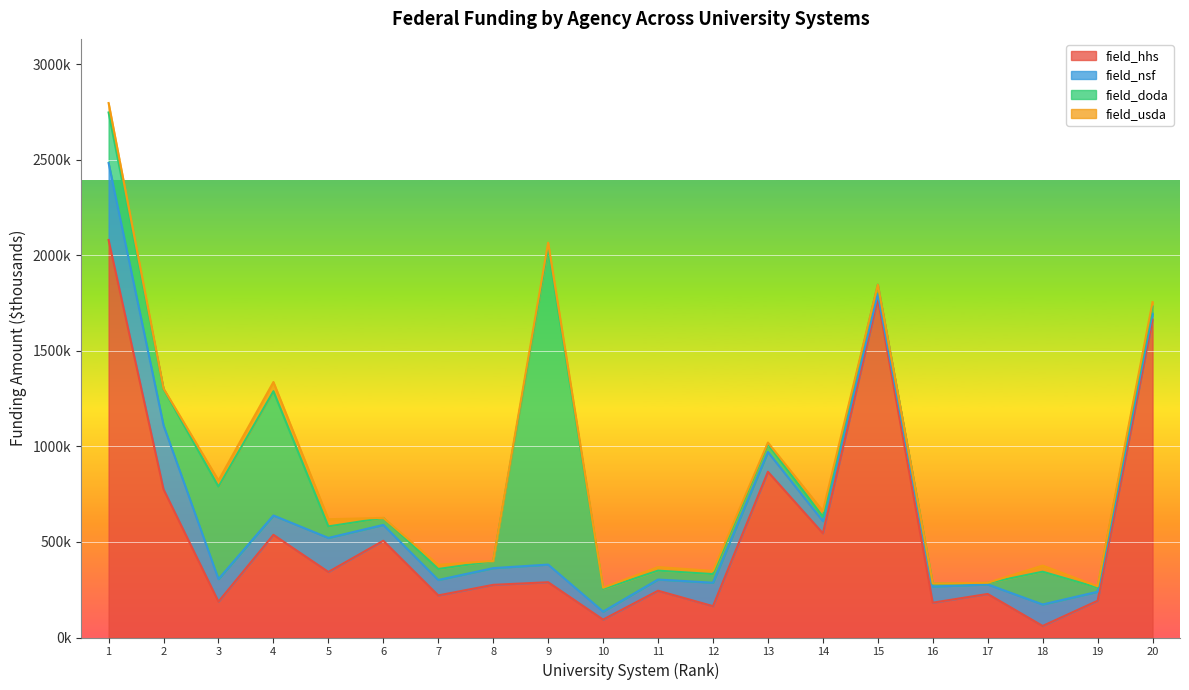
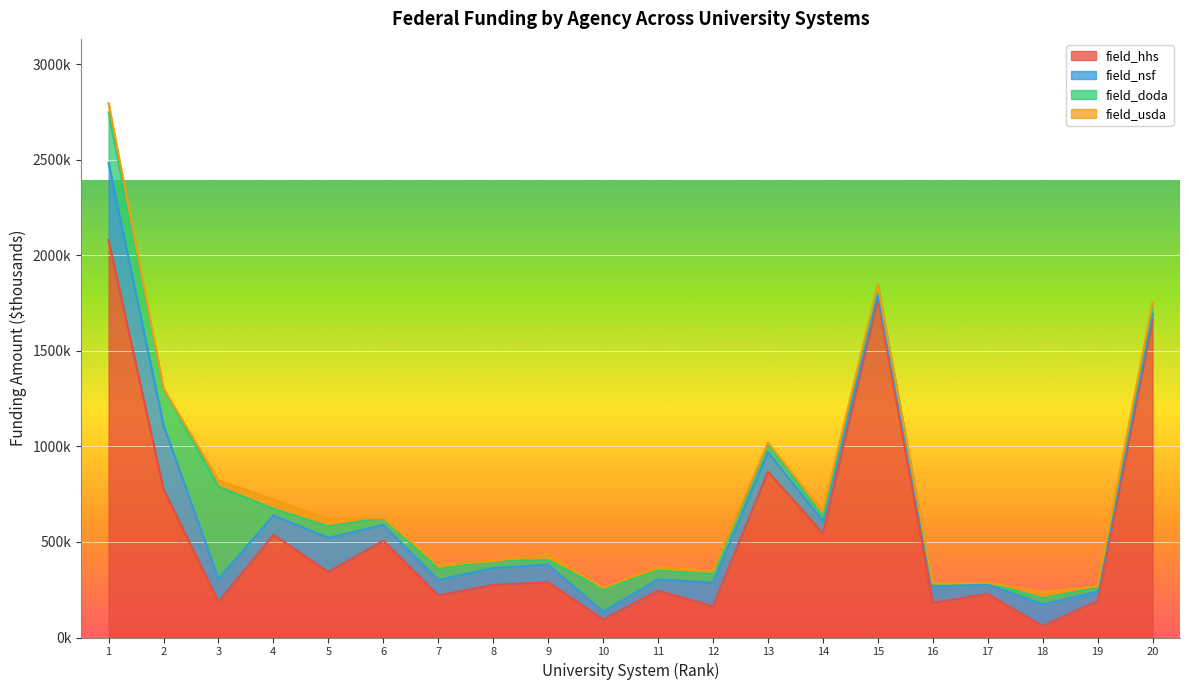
field_doda, 4: 650000 -> 30000
field_doda, 9: 1660000 -> 20000
field_doda, 18: 170000 -> 30000
